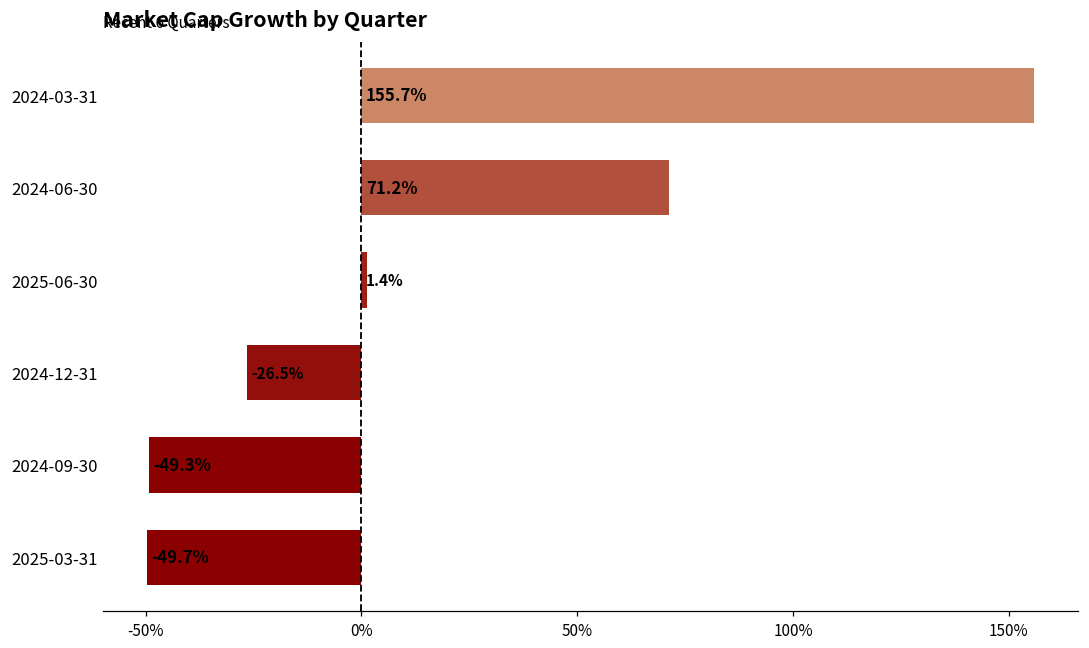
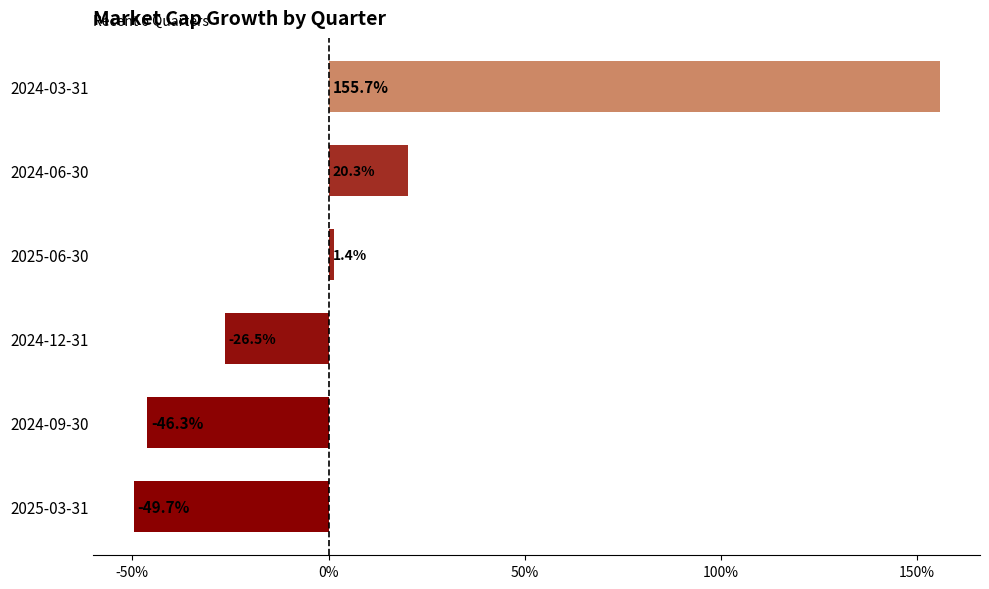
2024-06-30: 71.2% -> 20.3%
2024-09-30: -49.3% -> -46.3%
